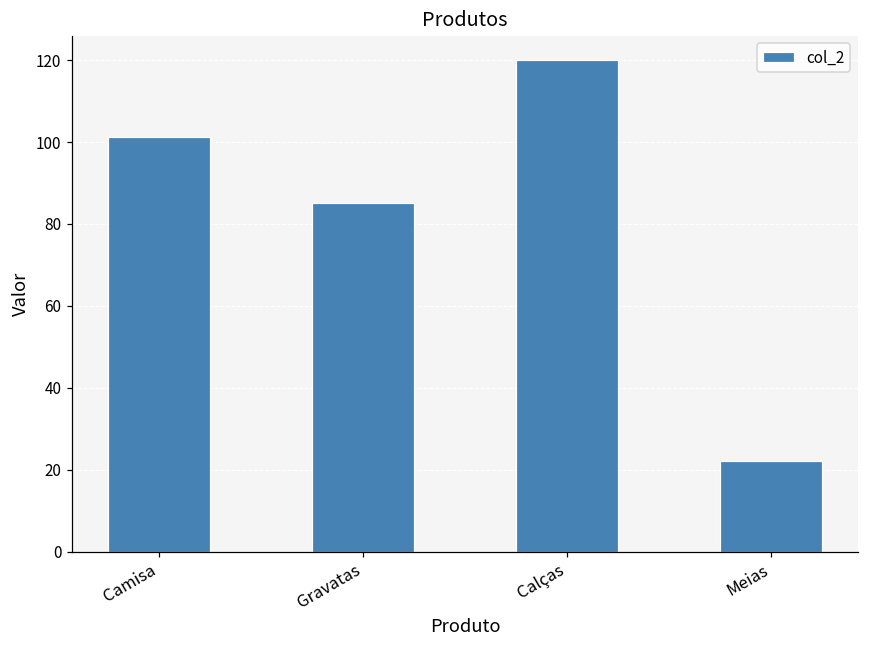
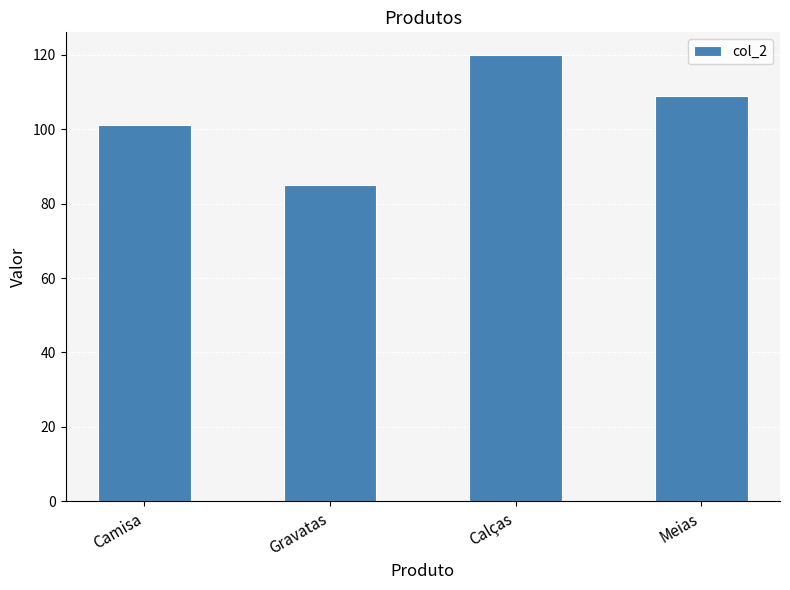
Meias: 22 -> 109
